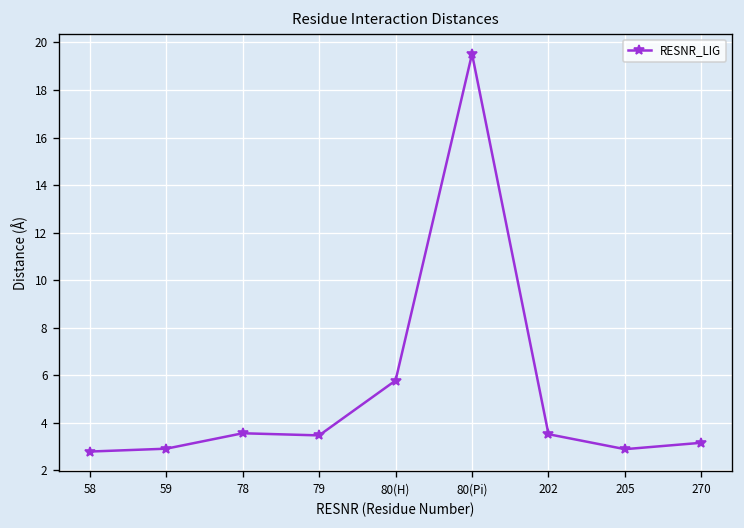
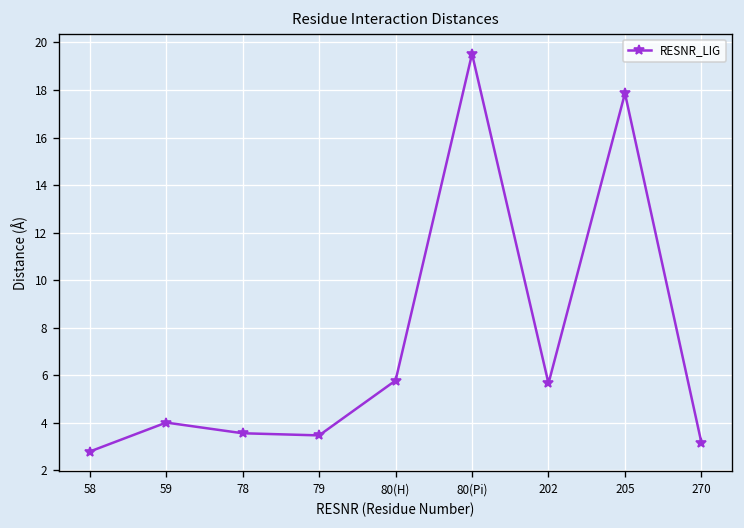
59: 2.9 -> 4.0
202: 3.5 -> 5.7
205: 2.9 -> 17.9
